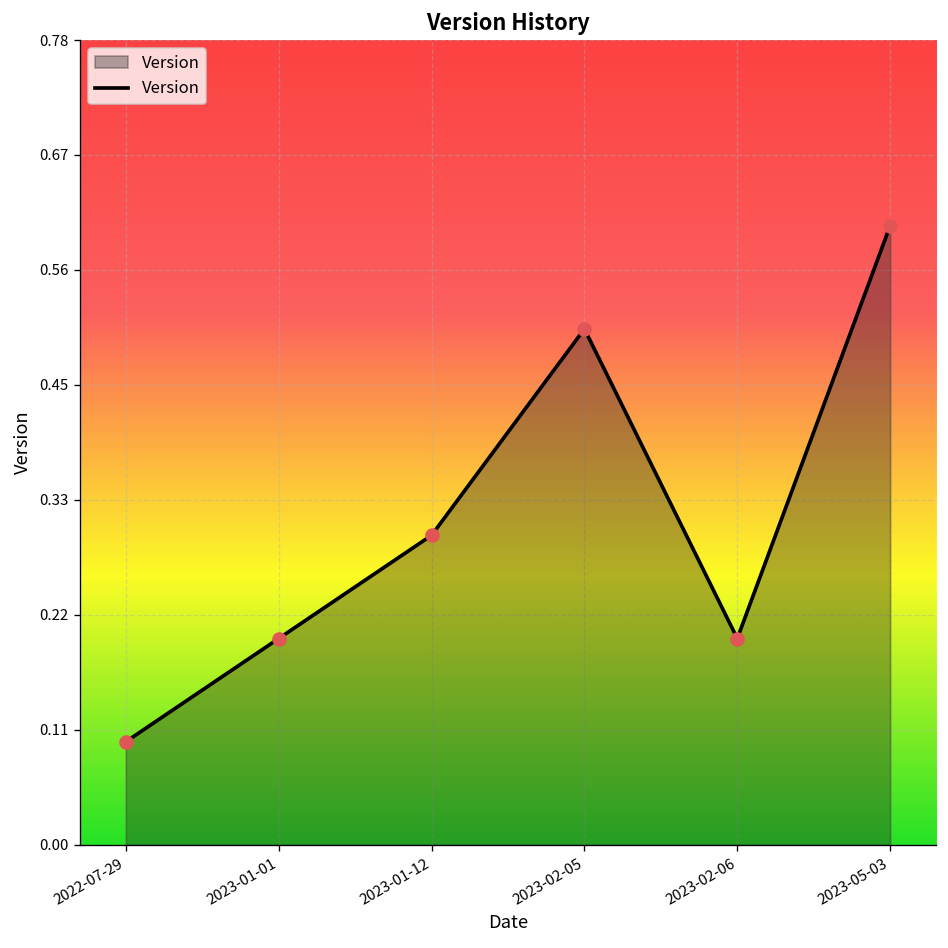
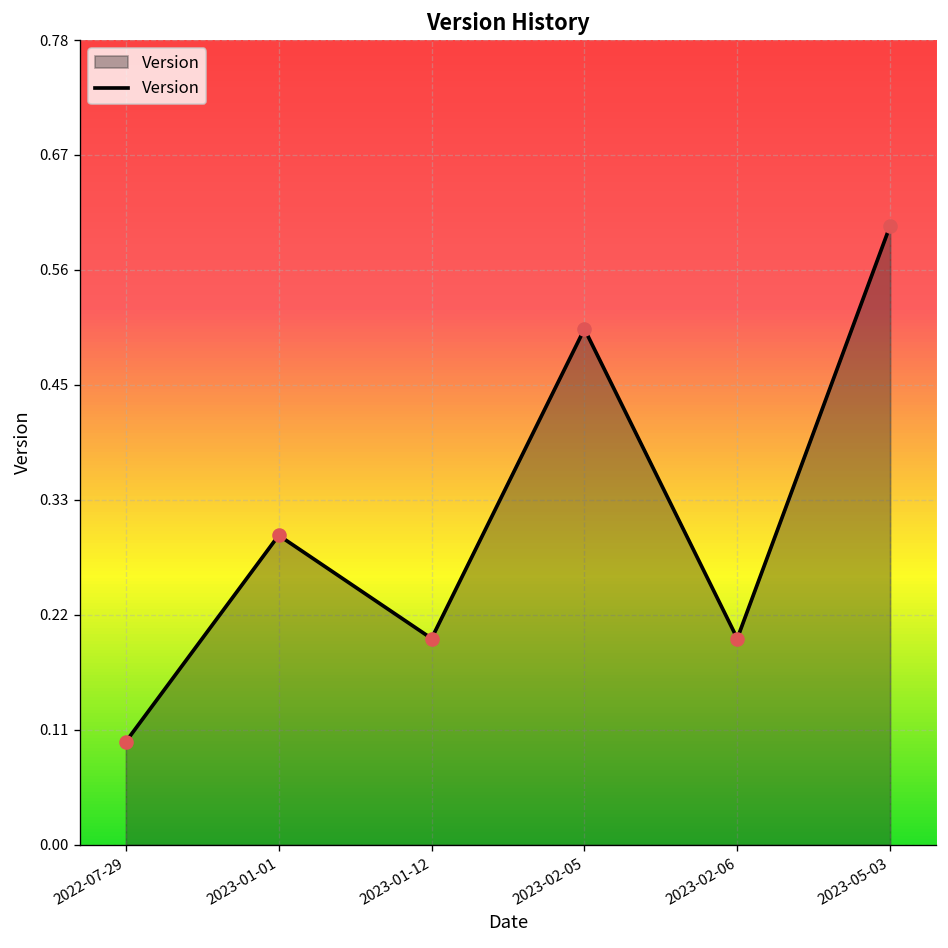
2023-01-01: 0.2 -> 0.3
2023-01-12: 0.3 -> 0.2
